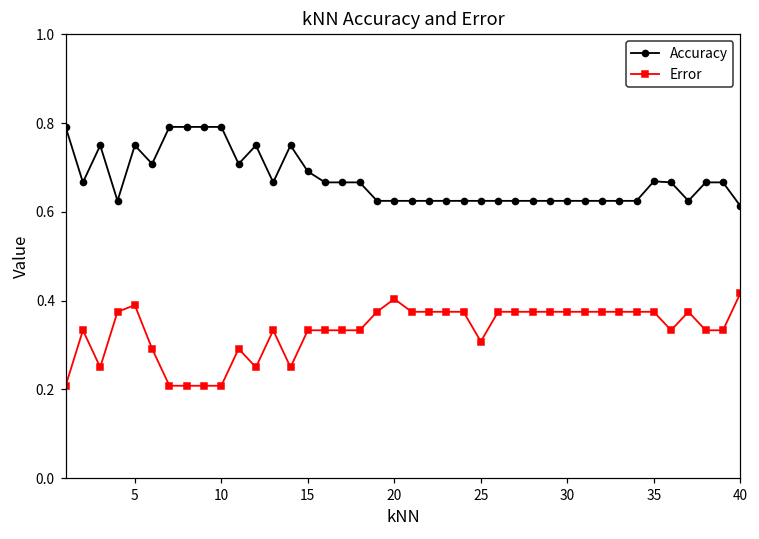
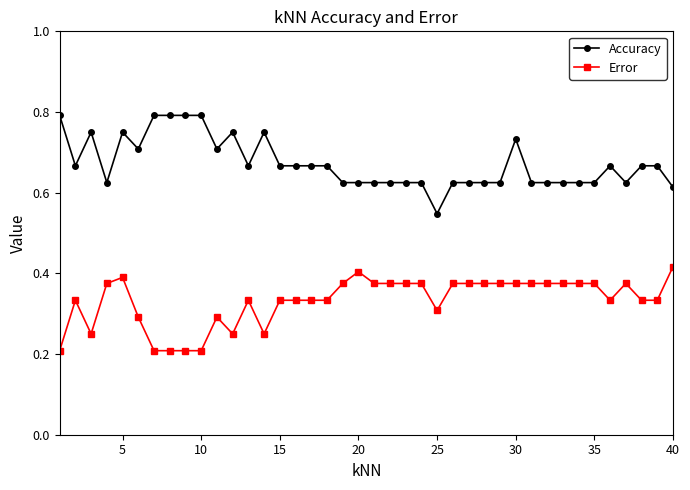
Accuracy, 15: 0.69 -> 0.67
Accuracy, 25: 0.63 -> 0.55
Accuracy, 30: 0.63 -> 0.73
Accuracy, 35: 0.67 -> 0.63
